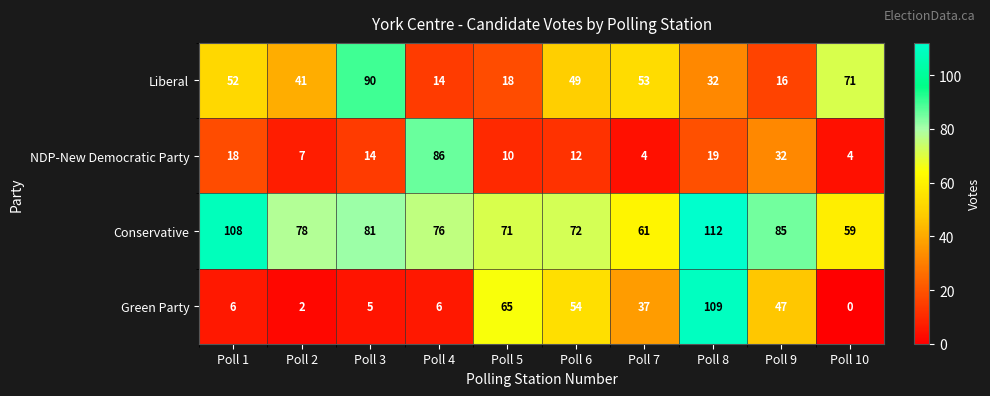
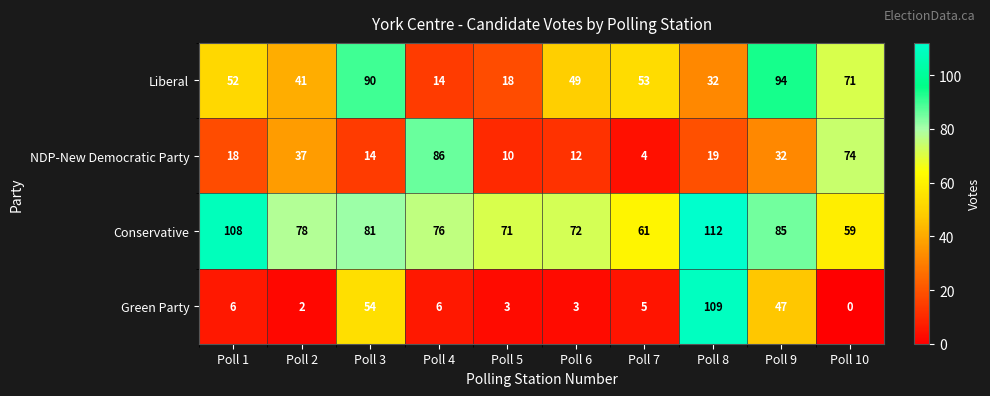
Liberal, Poll 9: 16 -> 94
NDP-New Democratic Party, Poll 2: 7 -> 37
NDP-New Democratic Party, Poll 10: 4 -> 74
Green Party, Poll 3: 5 -> 54
Green Party, Poll 5: 65 -> 3
Green Party, Poll 6: 54 -> 3
Green Party, Poll 7: 37 -> 5
